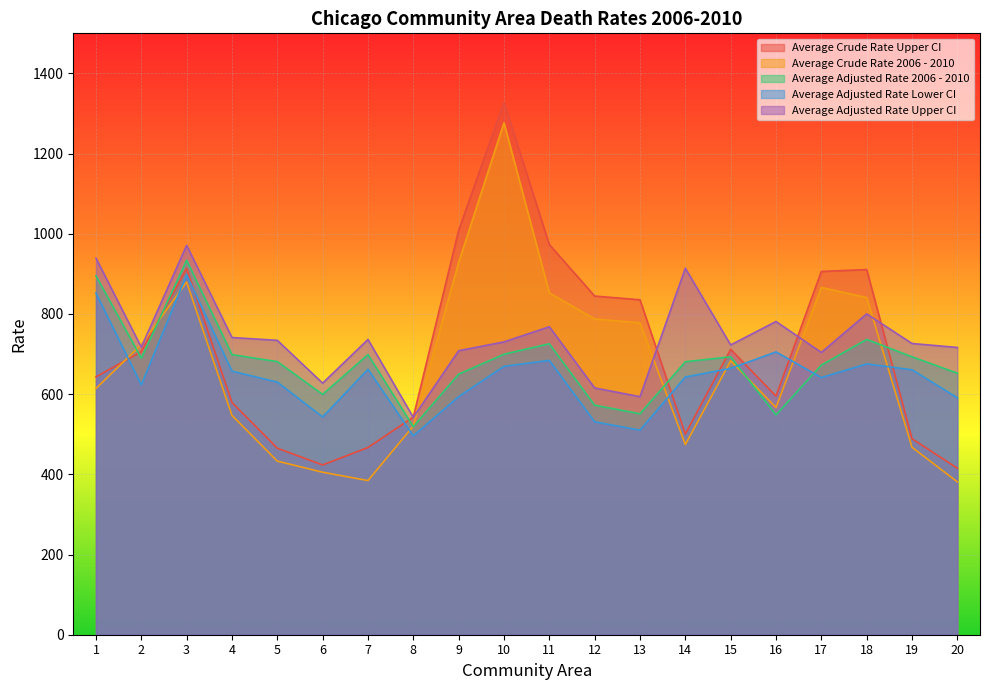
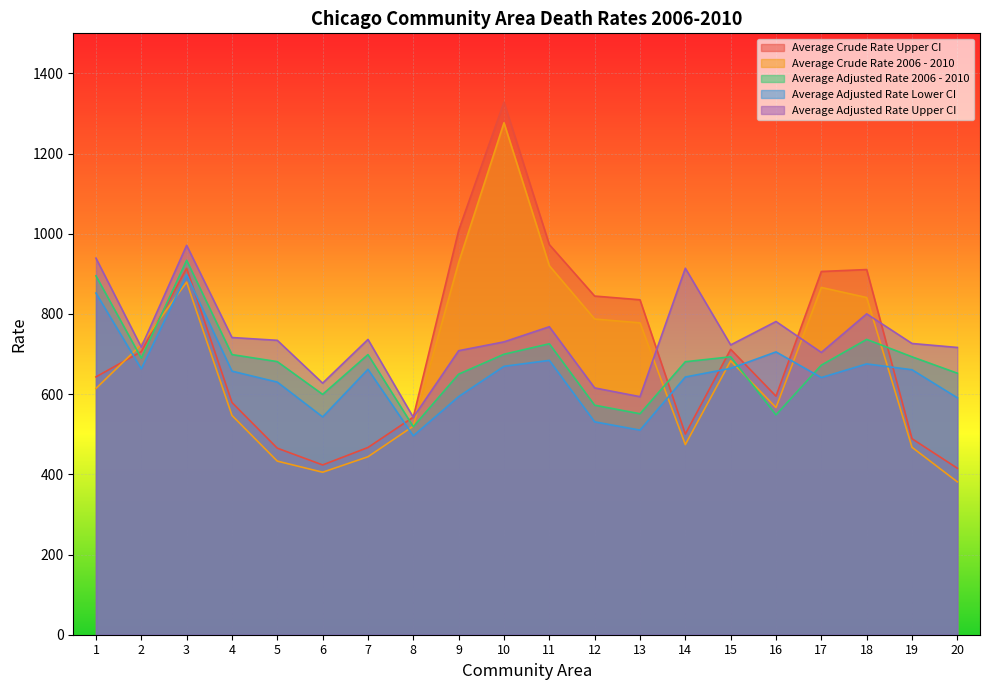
Average Adjusted Rate Lower CI, 2: 620 -> 660
Average Crude Rate 2006 - 2010, 7: 380 -> 440
Average Crude Rate 2006 - 2010, 11: 850 -> 920
